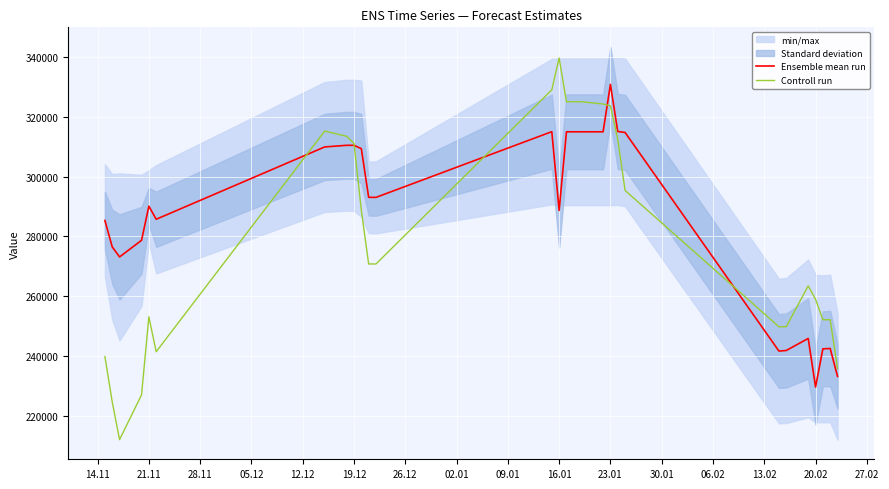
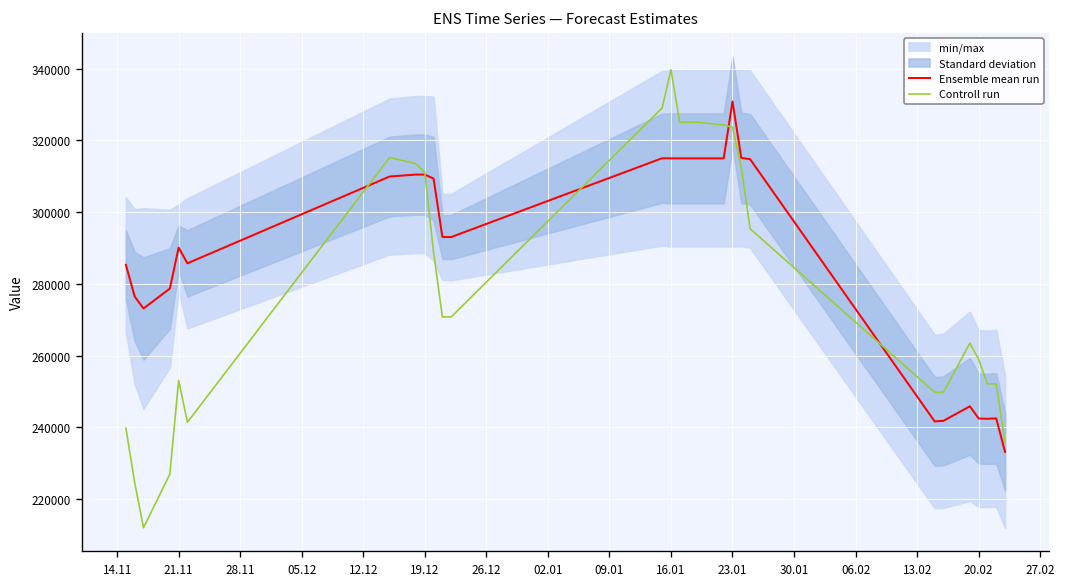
Ensemble mean run, 16.01: 289000 -> 315000
Ensemble mean run, 20.02: 230000 -> 242000
